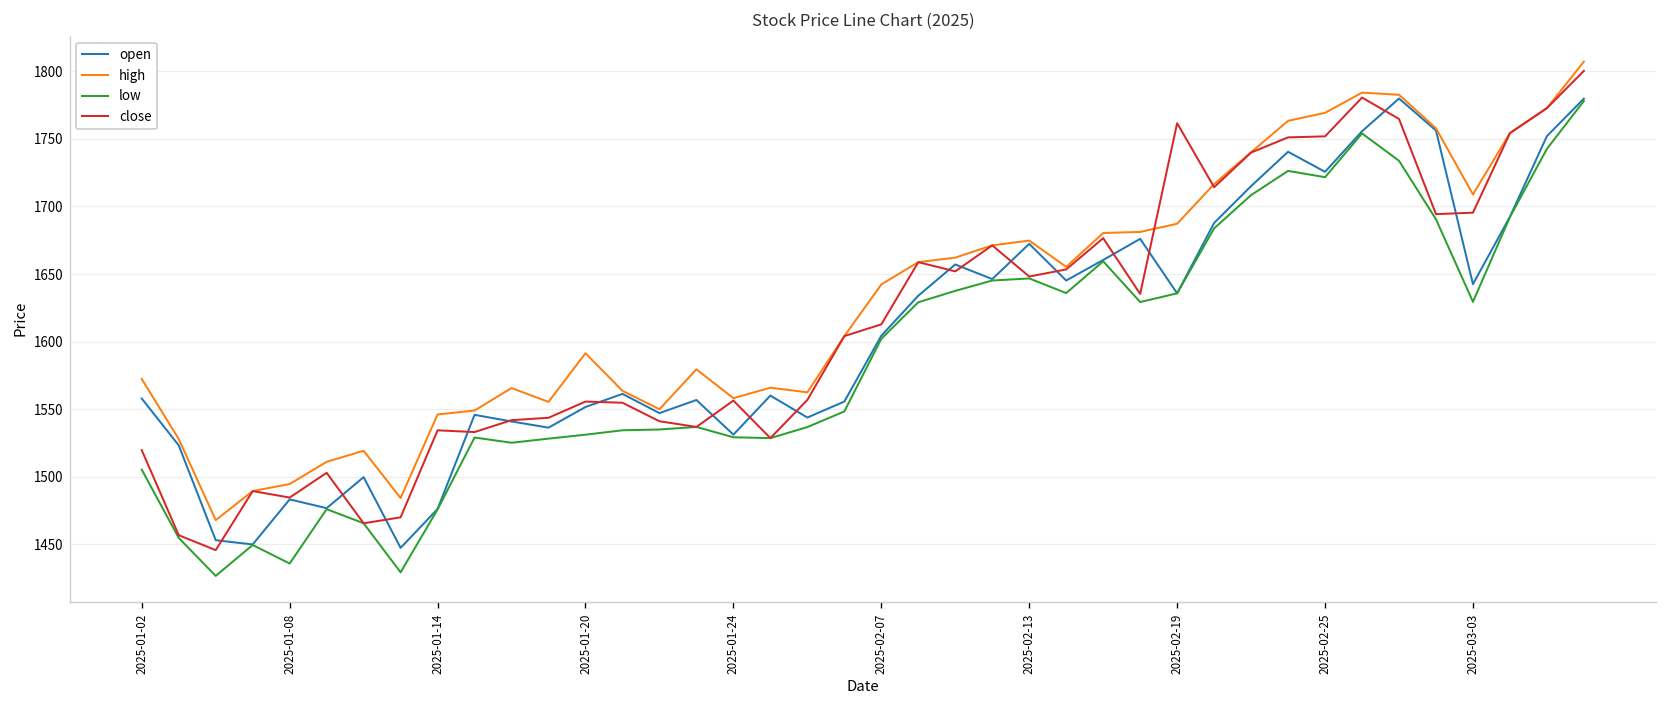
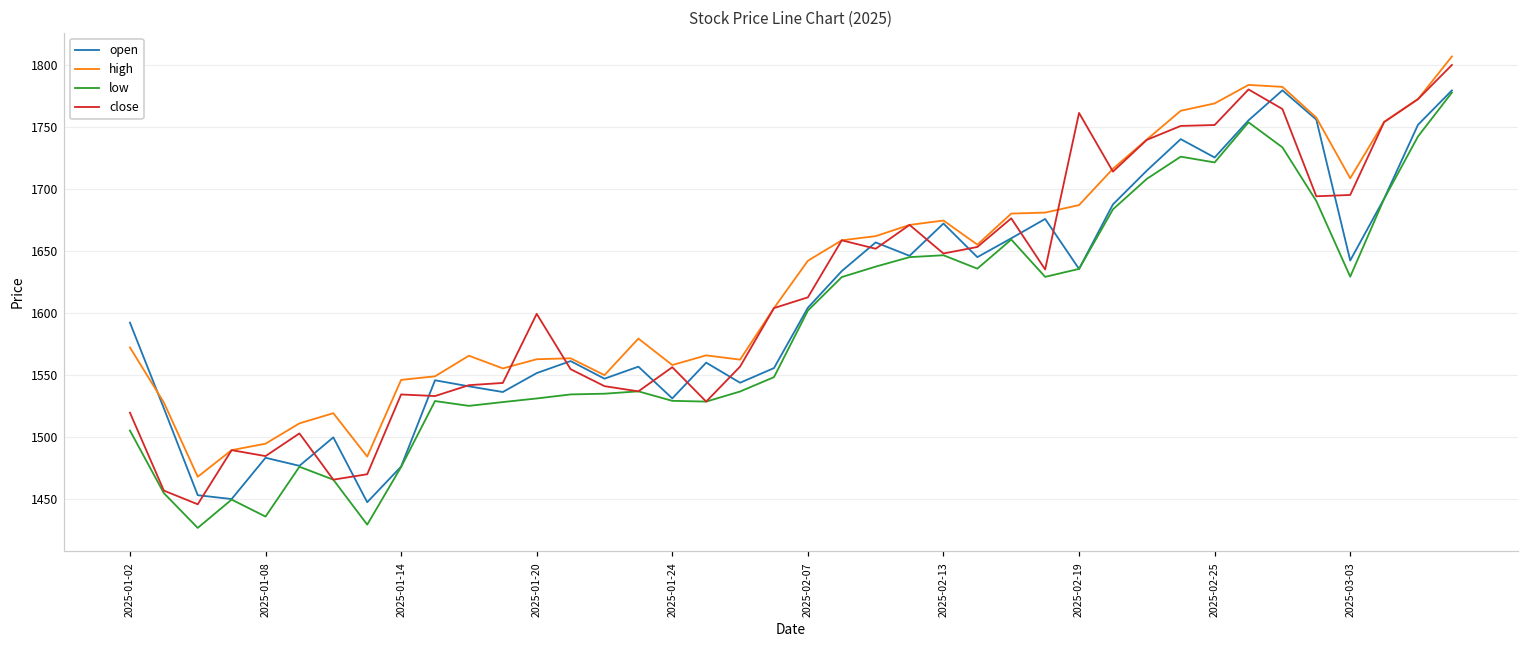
open, 2025-01-02: 1558 -> 1592
high, 2025-01-20: 1591 -> 1563
close, 2025-01-20: 1556 -> 1599
